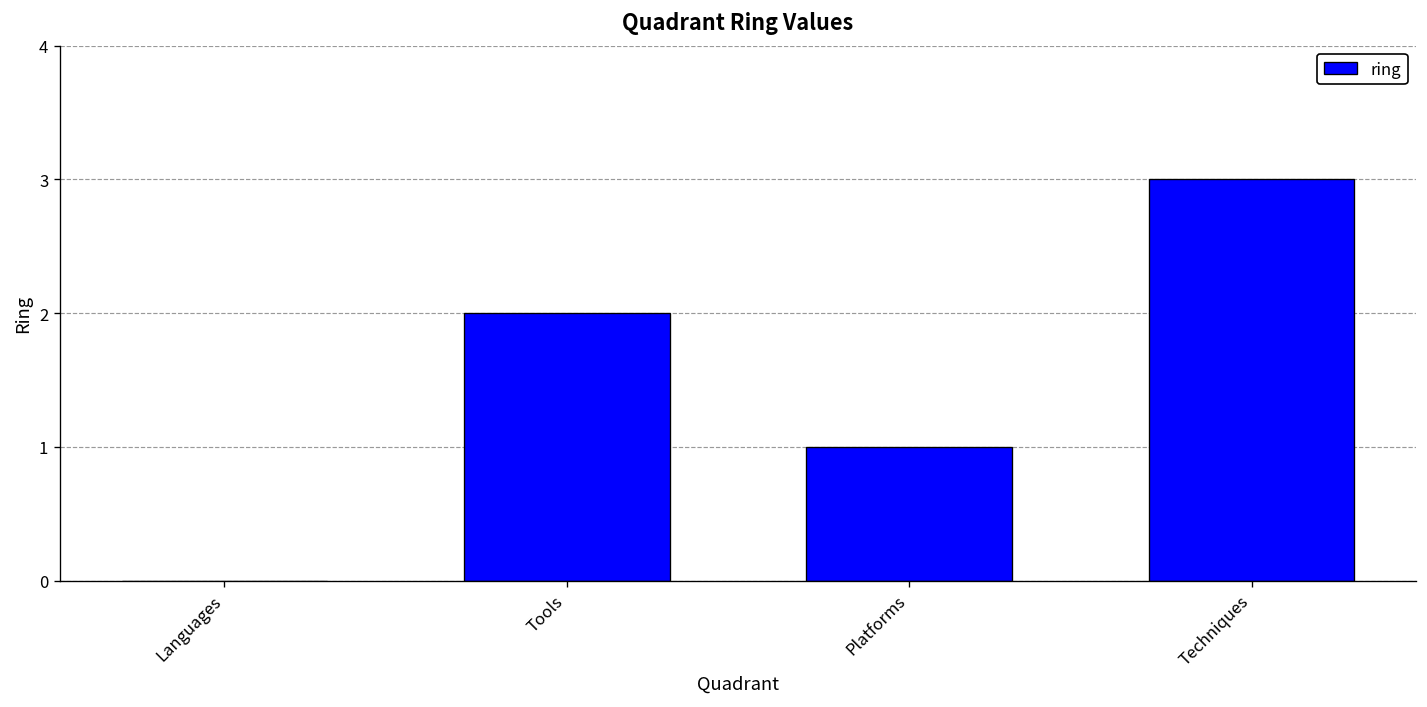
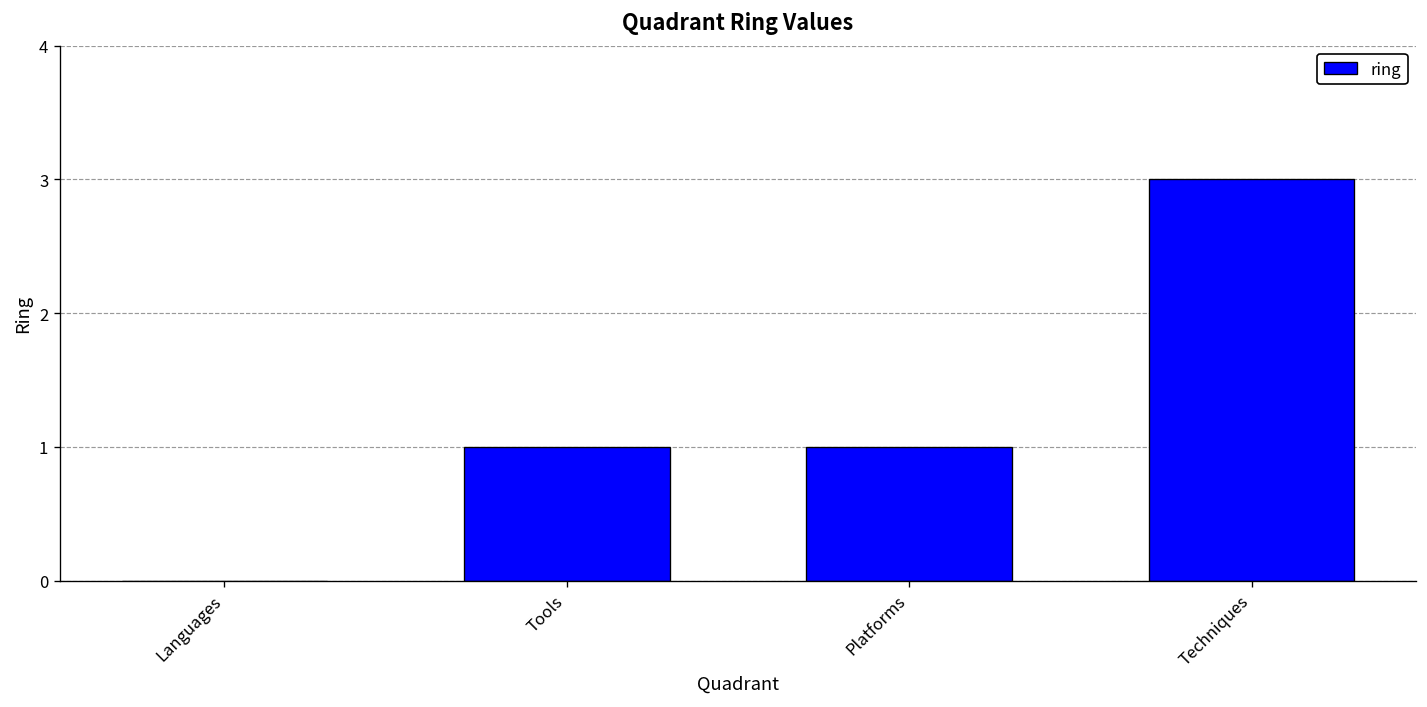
Tools: 2 -> 1
